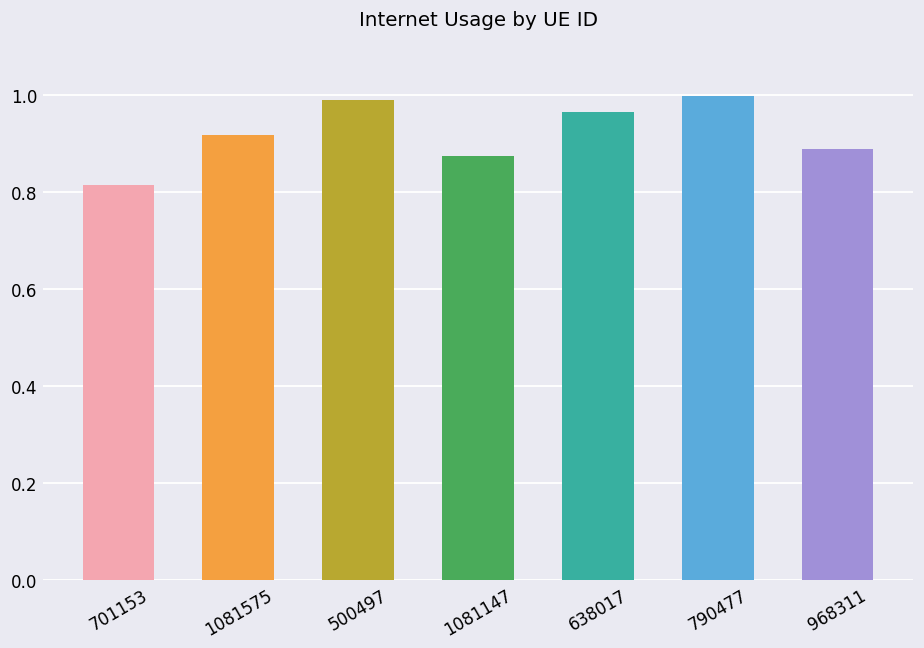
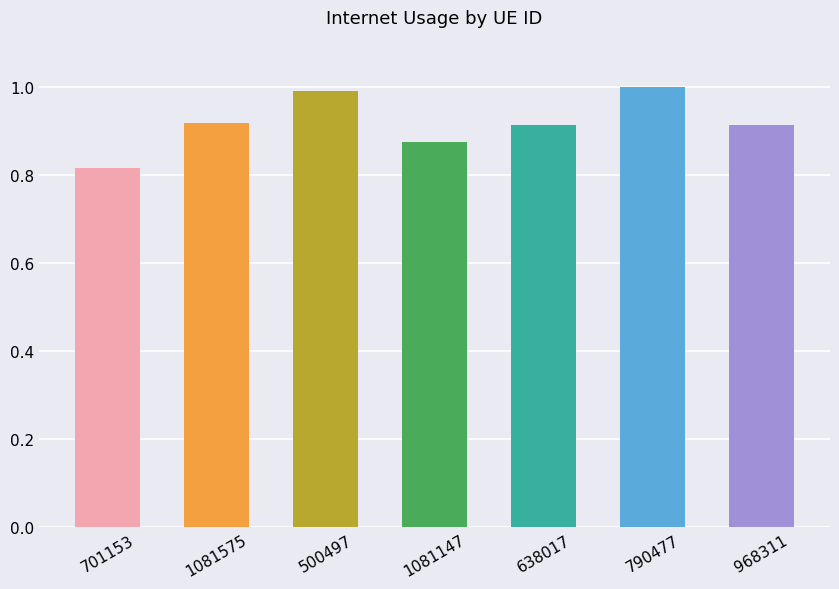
638017: 0.96 -> 0.91
968311: 0.89 -> 0.91
